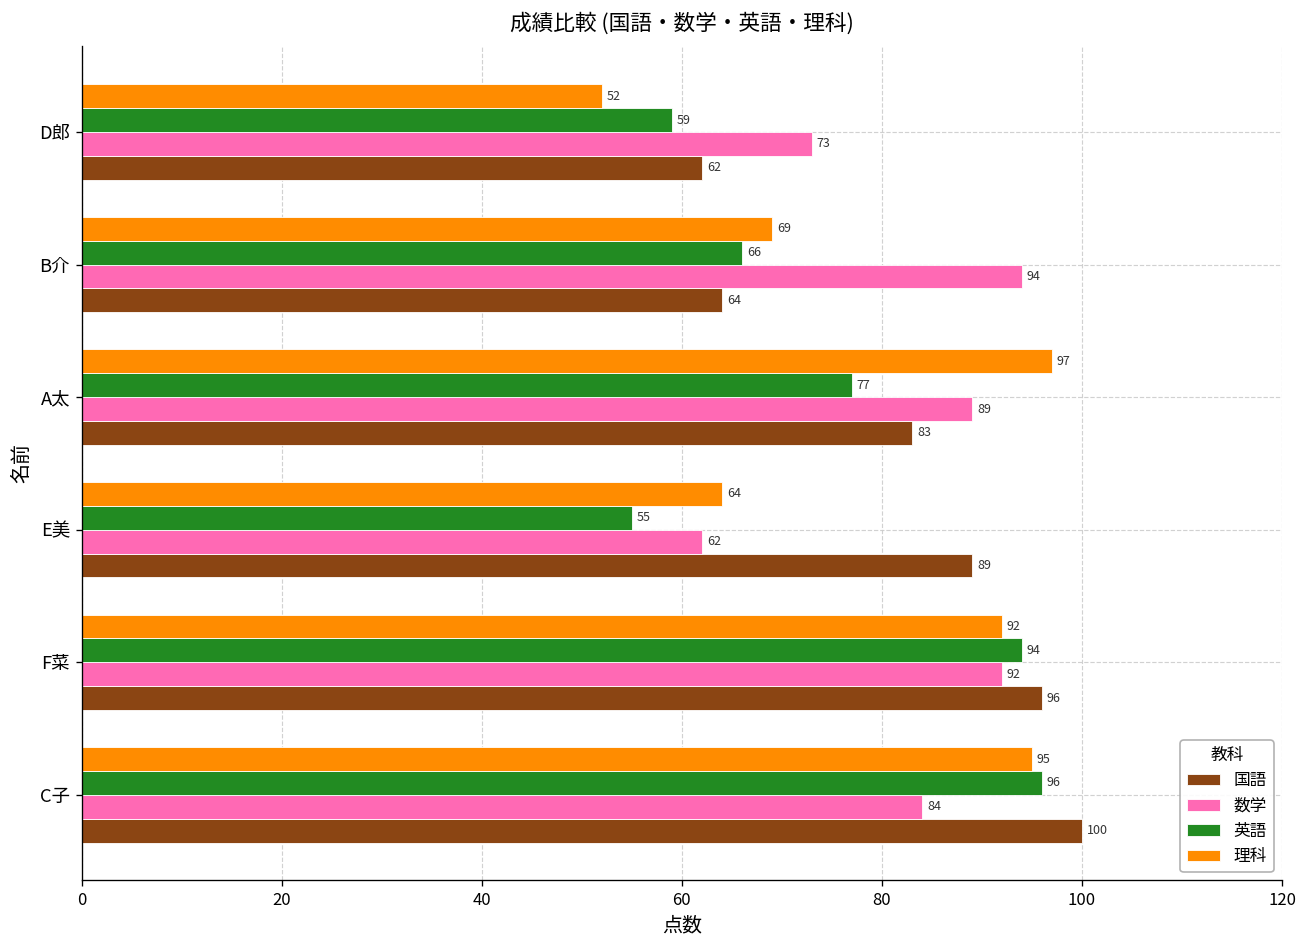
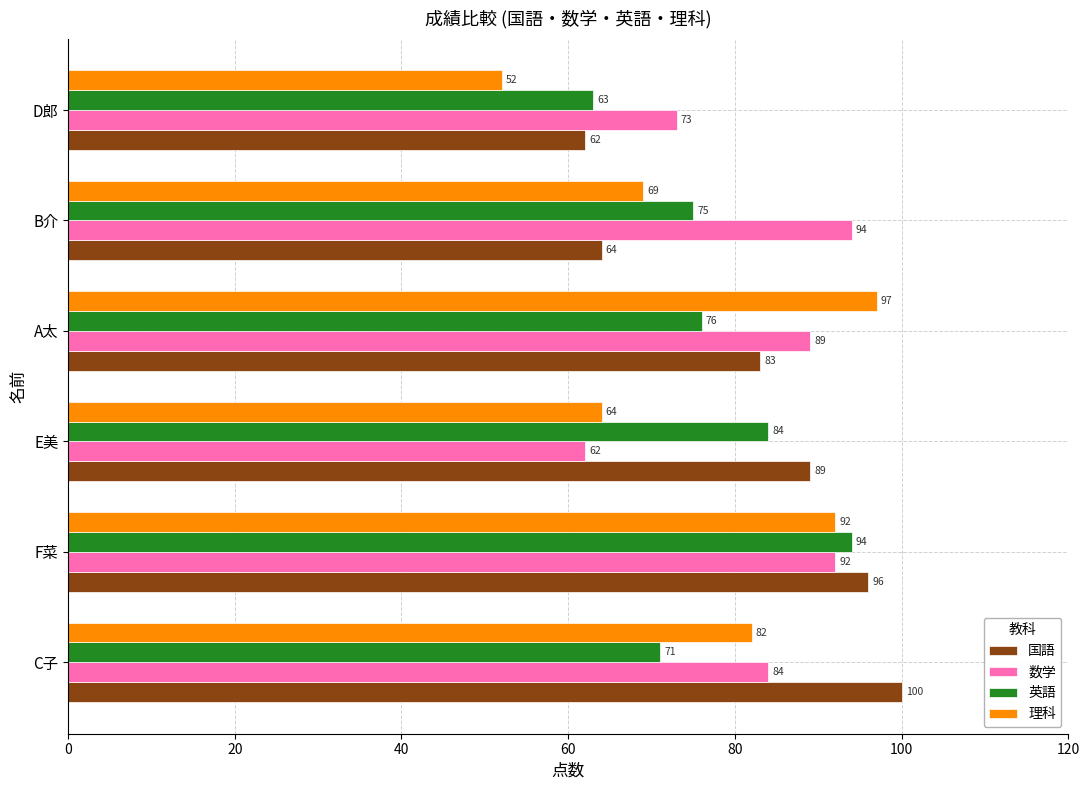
英語, D郎: 59 -> 63
英語, B介: 66 -> 75
英語, A太: 77 -> 76
英語, E美: 55 -> 84
理科, C子: 95 -> 82
英語, C子: 96 -> 71
